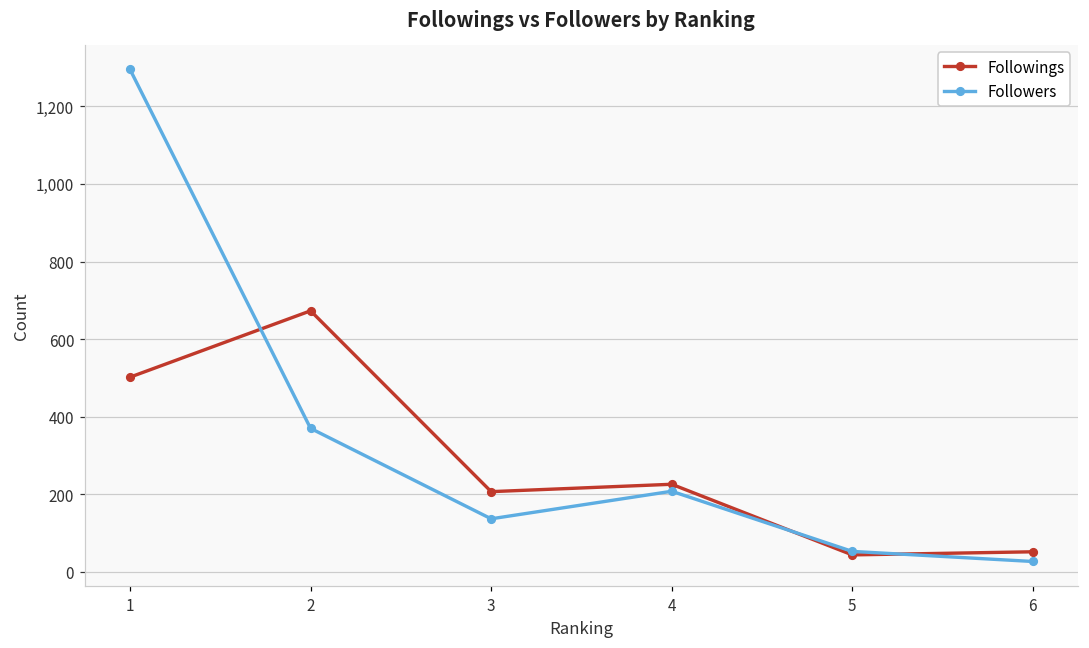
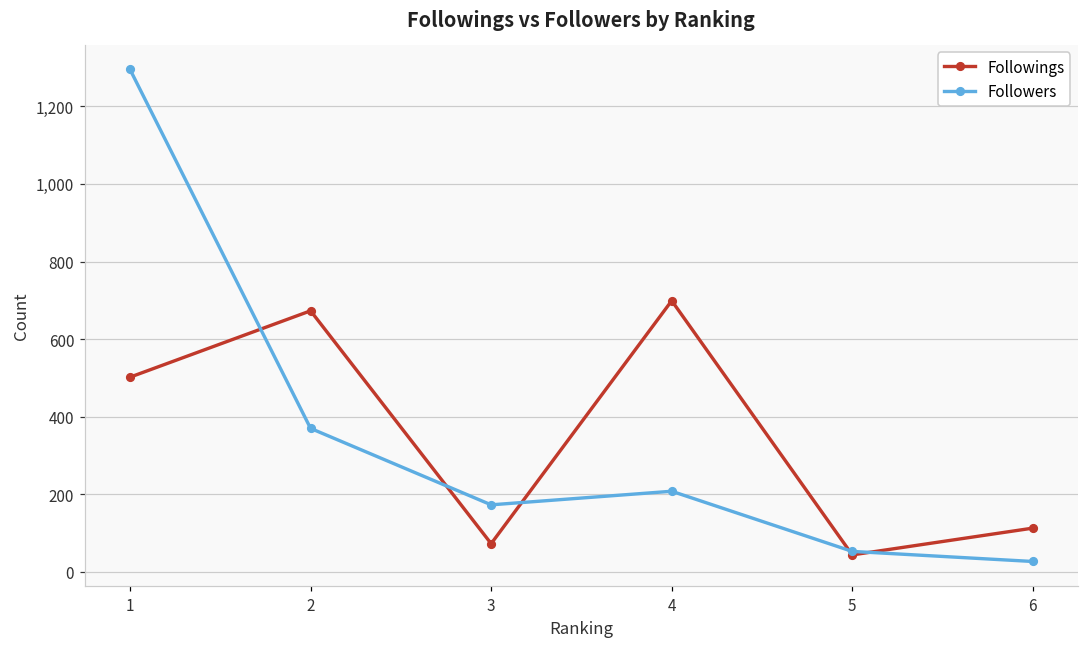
Followings, 3: 210 -> 70
Followers, 3: 140 -> 170
Followings, 4: 230 -> 700
Followings, 6: 50 -> 110
